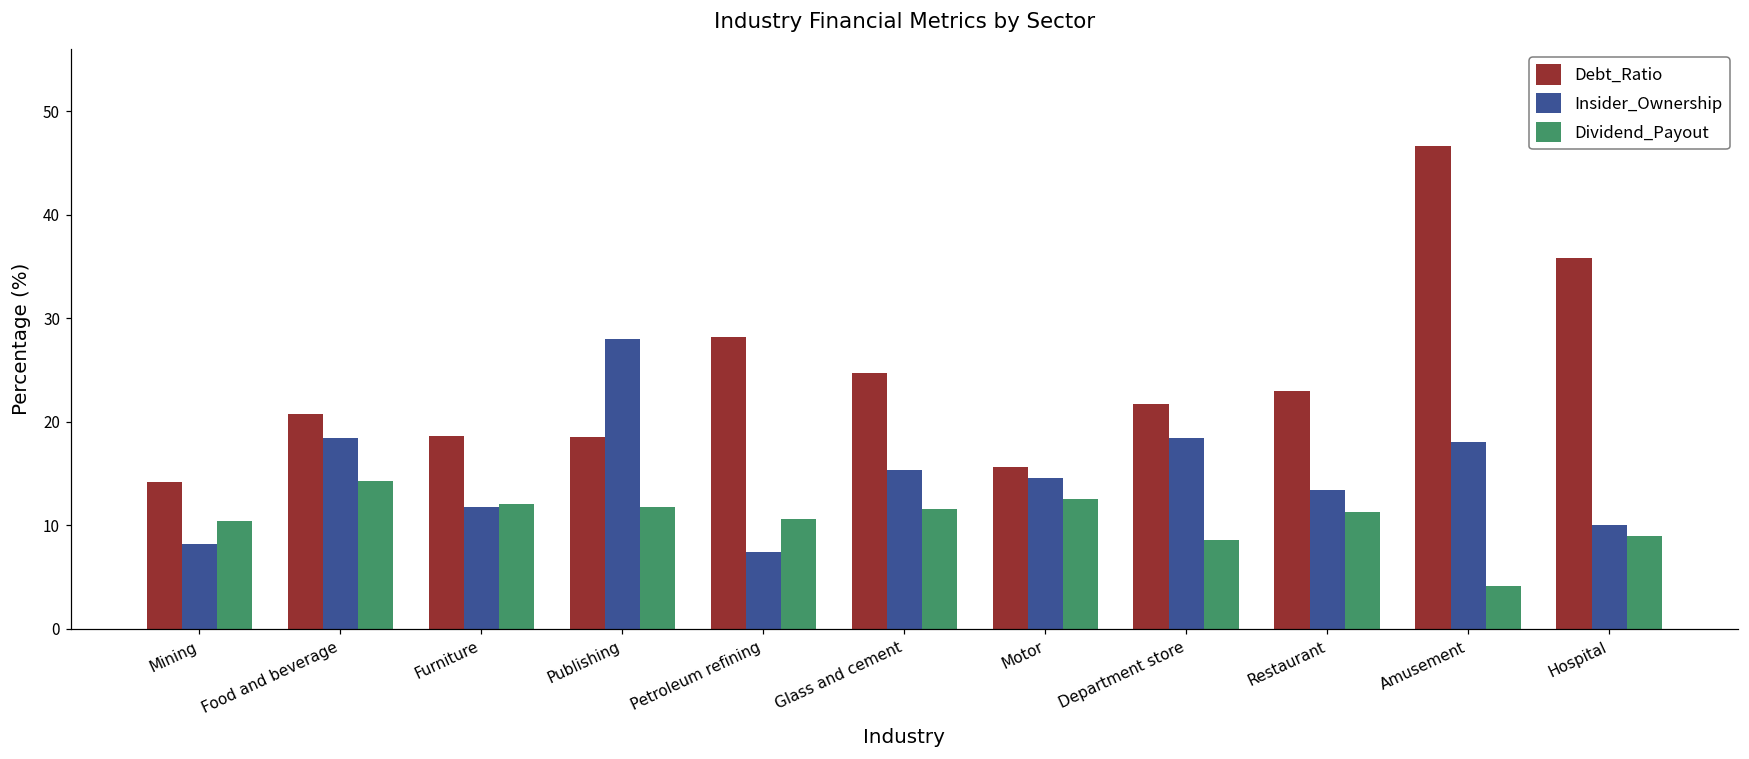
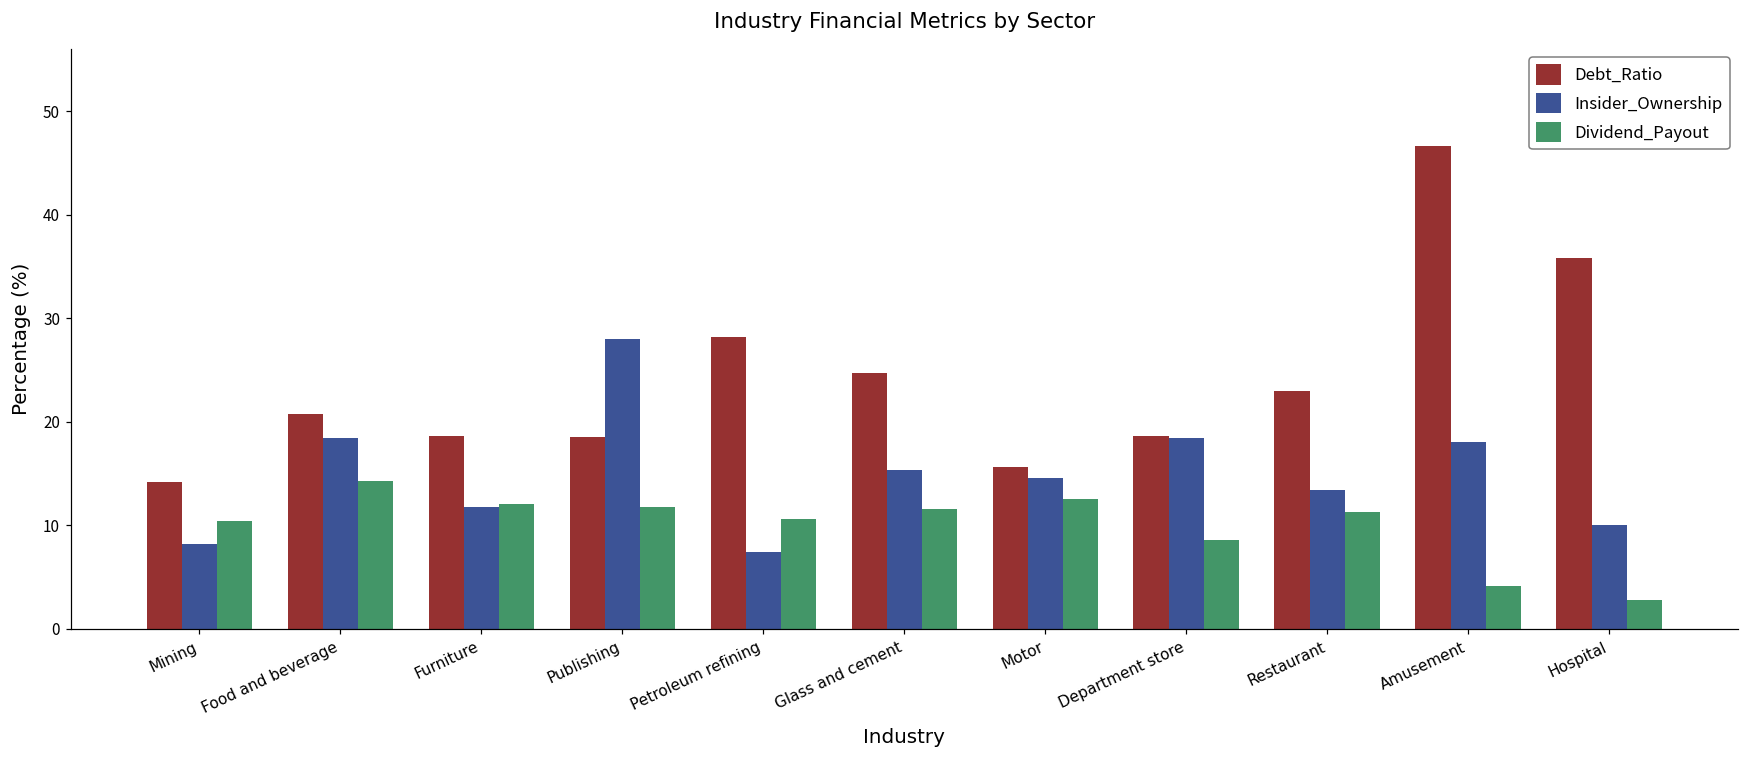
Debt_Ratio, Department store: 22 -> 19
Dividend_Payout, Hospital: 9 -> 3
